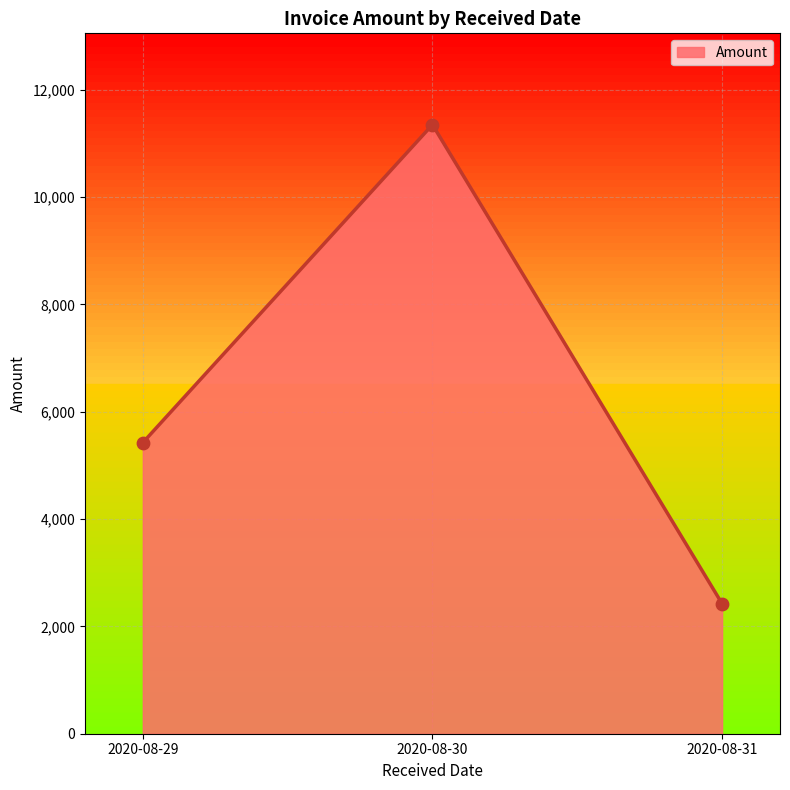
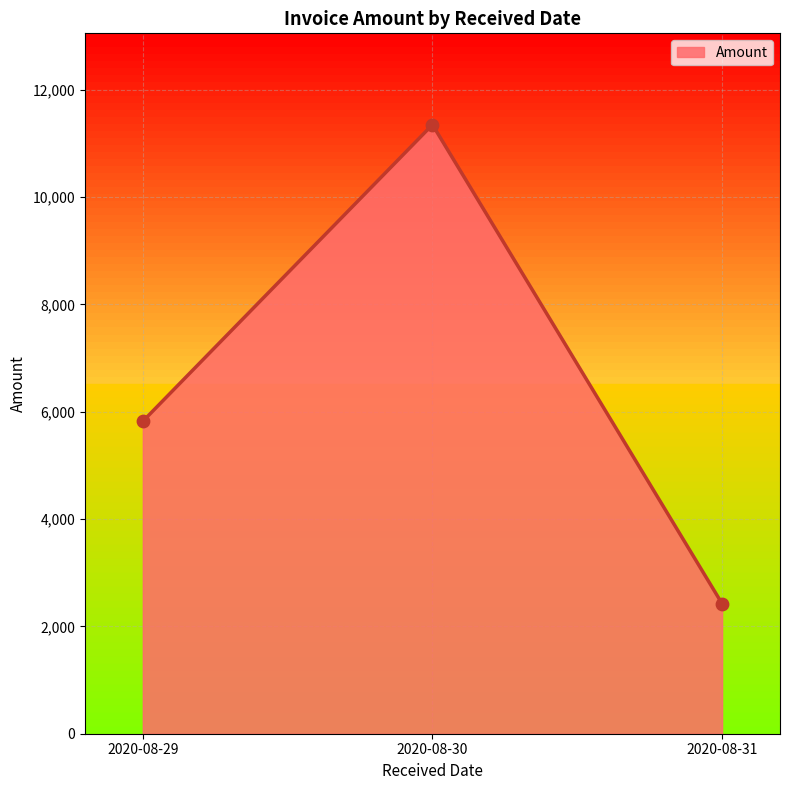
2020-08-29: 5,400 -> 5,800
